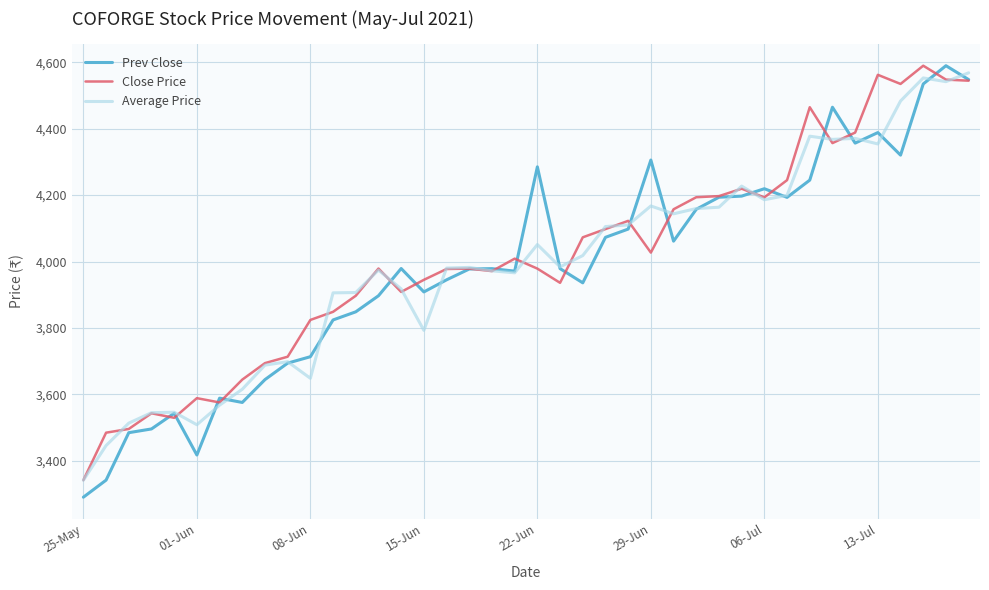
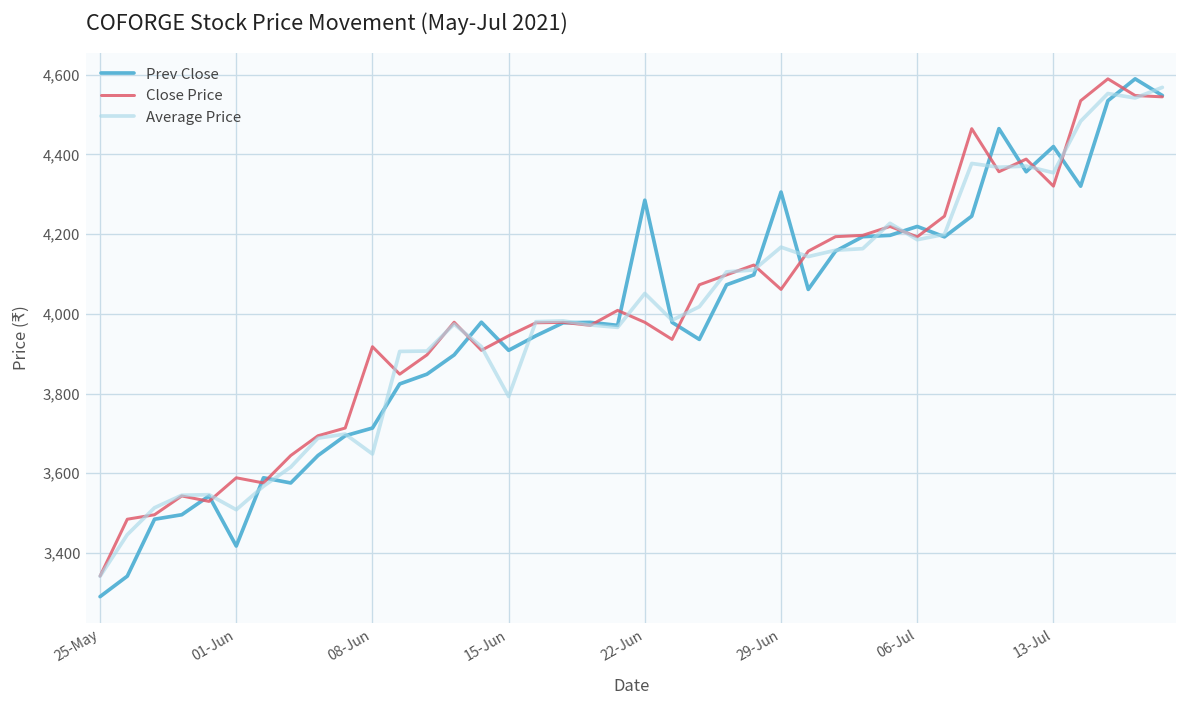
Close Price, 08-Jun: 3,820 -> 3,920
Close Price, 29-Jun: 4,030 -> 4,060
Prev Close, 13-Jul: 4,390 -> 4,420
Close Price, 13-Jul: 4,560 -> 4,320
